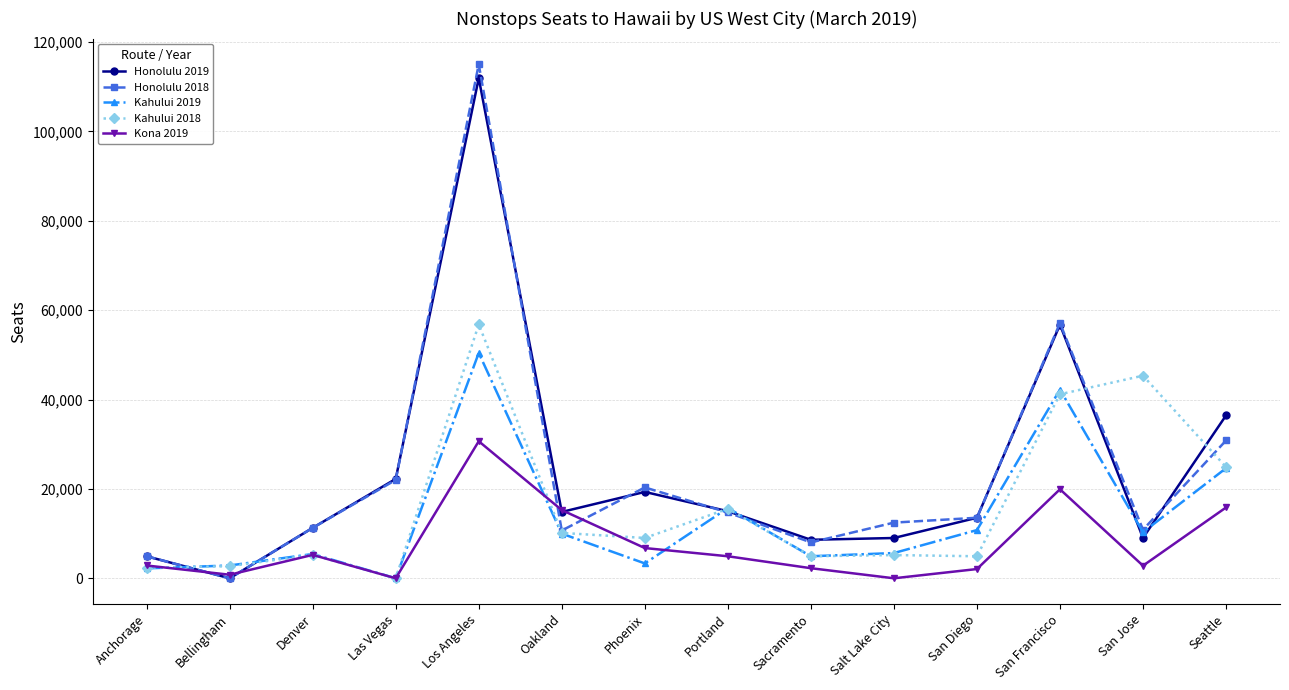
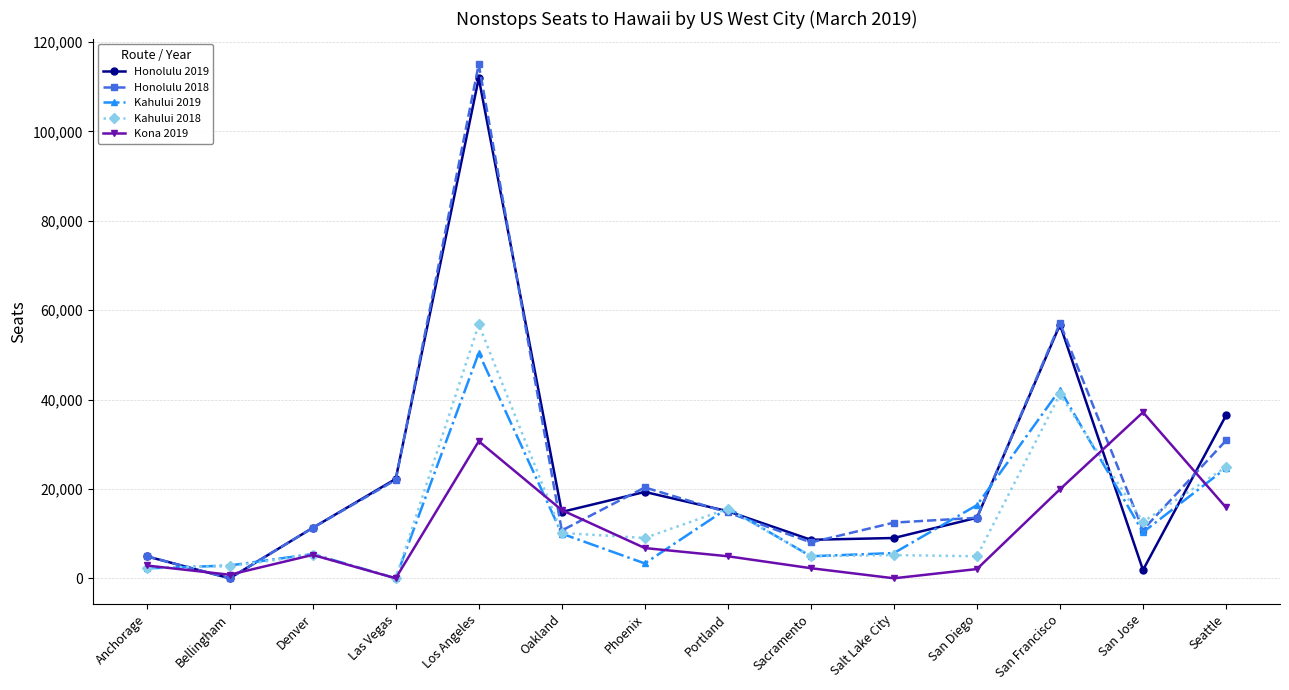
Kahului 2019, San Diego: 11,000 -> 16,000
Honolulu 2019, San Jose: 9,000 -> 2,000
Kahului 2018, San Jose: 45,000 -> 13,000
Kona 2019, San Jose: 3,000 -> 37,000
